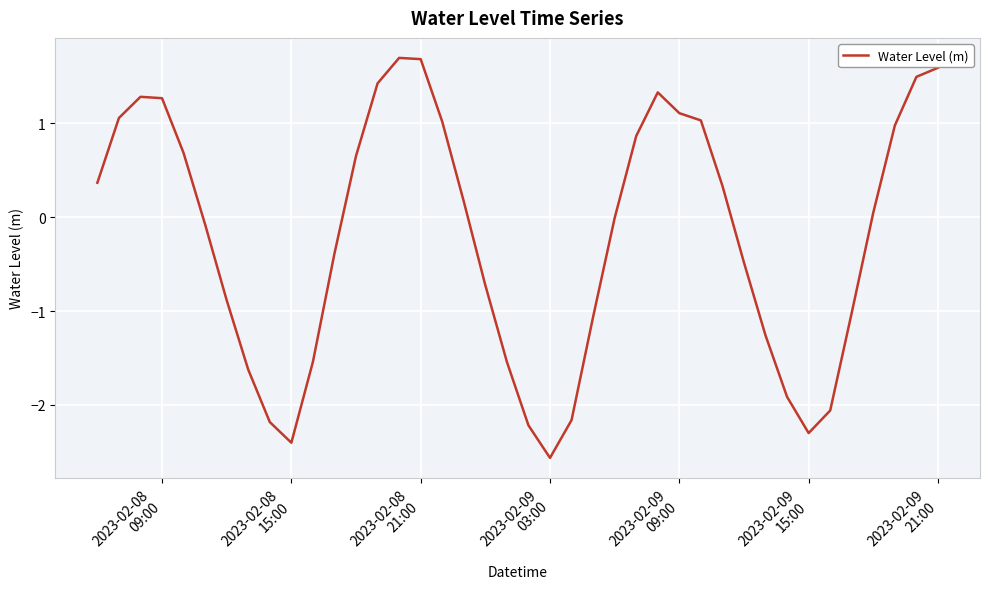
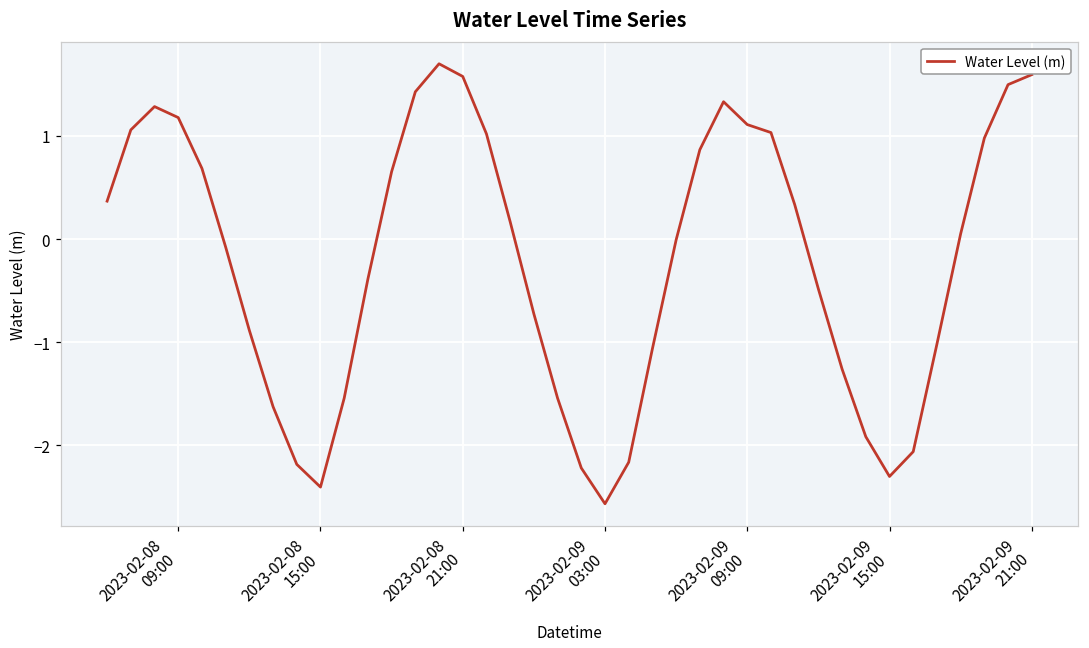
2023-02-08 09:00: 1.3 -> 1.2
2023-02-08 21:00: 1.7 -> 1.6
